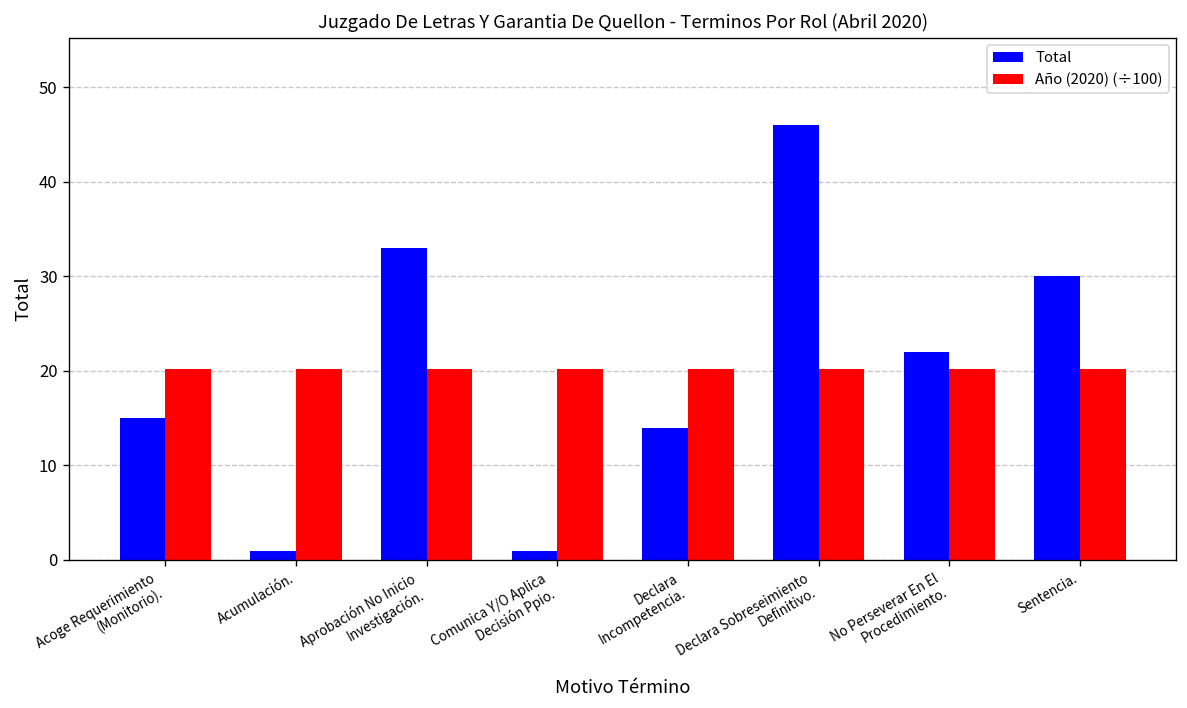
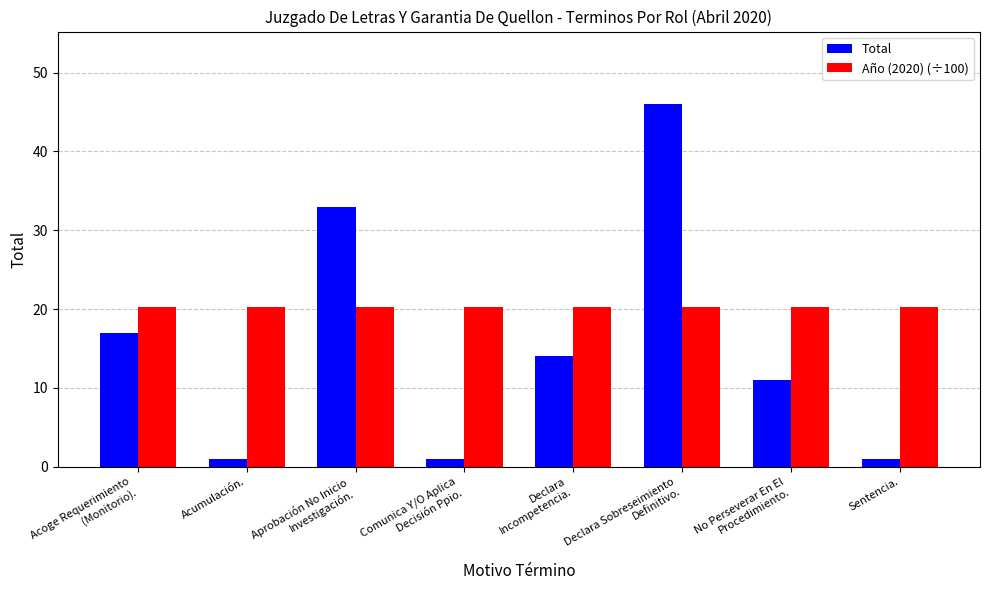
Total, Acoge Requerimiento (Monitorio).: 15 -> 17
Total, No Perseverar En El Procedimiento.: 22 -> 11
Total, Sentencia.: 30 -> 1
